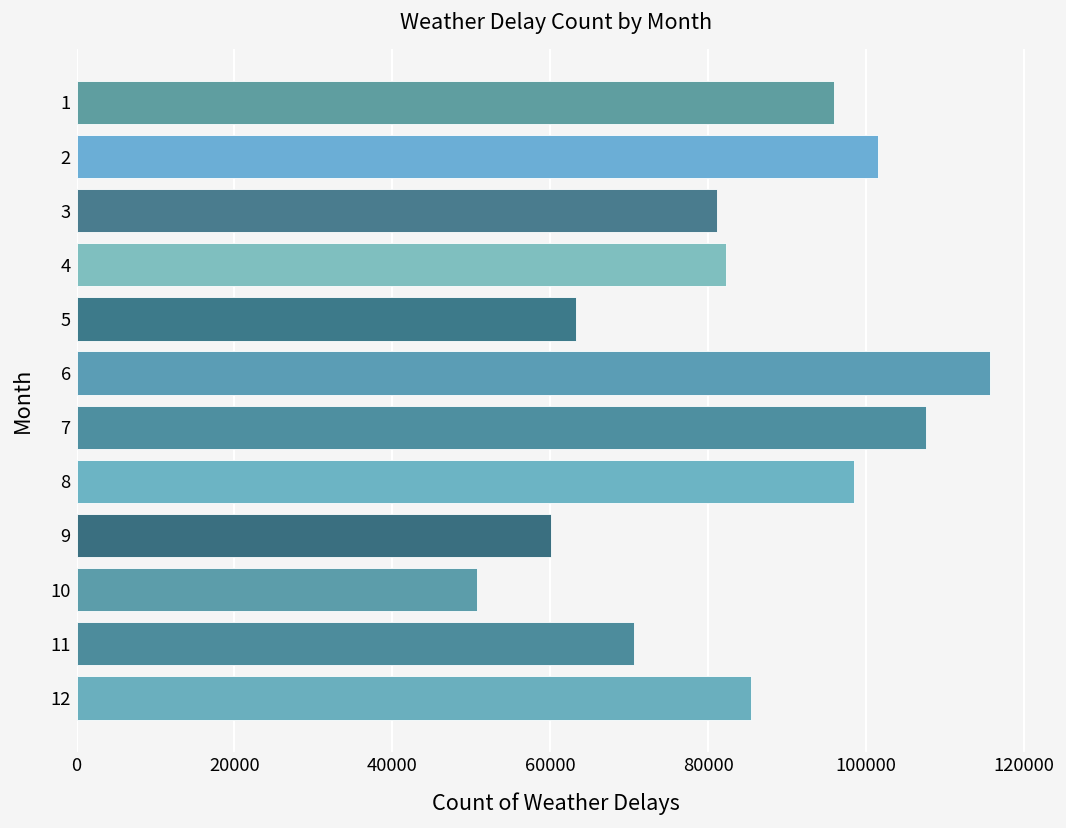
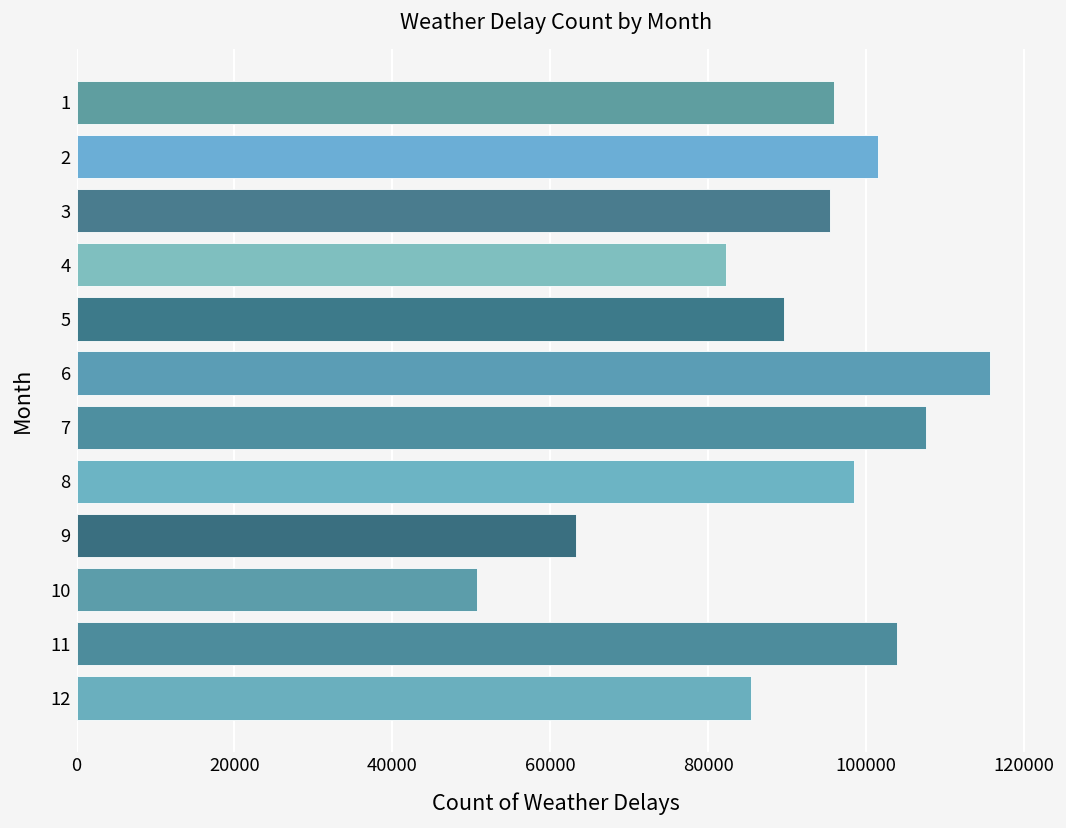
3: 81000 -> 95000
5: 63000 -> 90000
9: 60000 -> 63000
11: 71000 -> 104000
